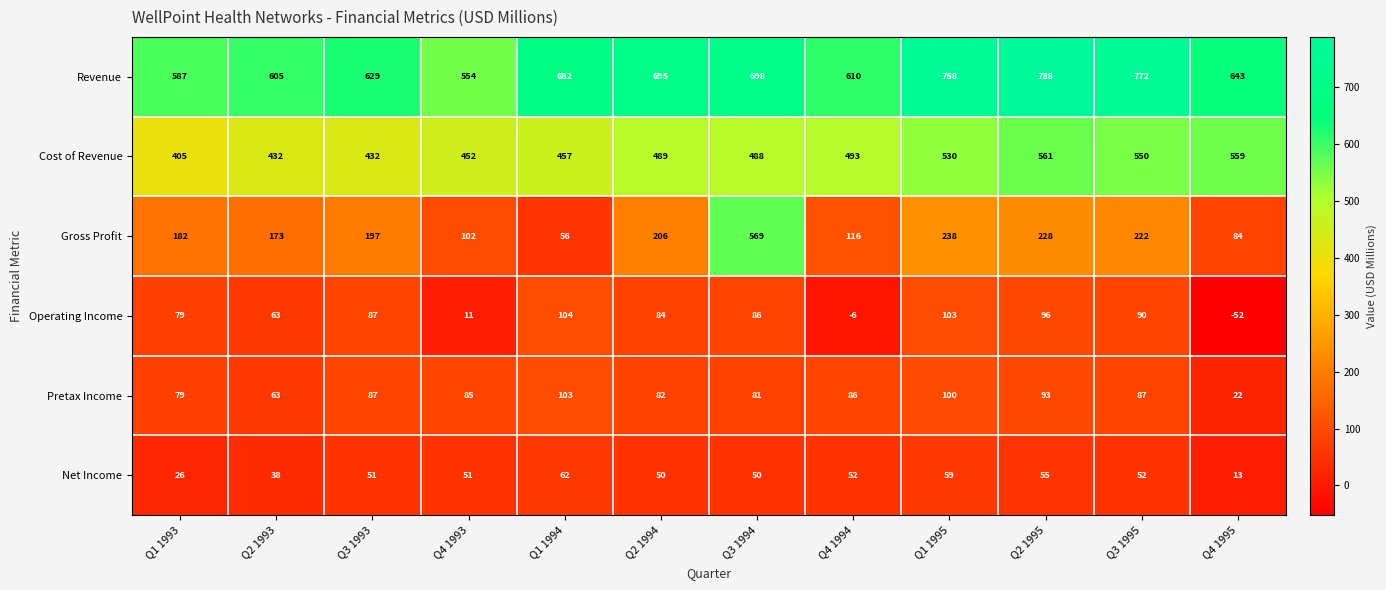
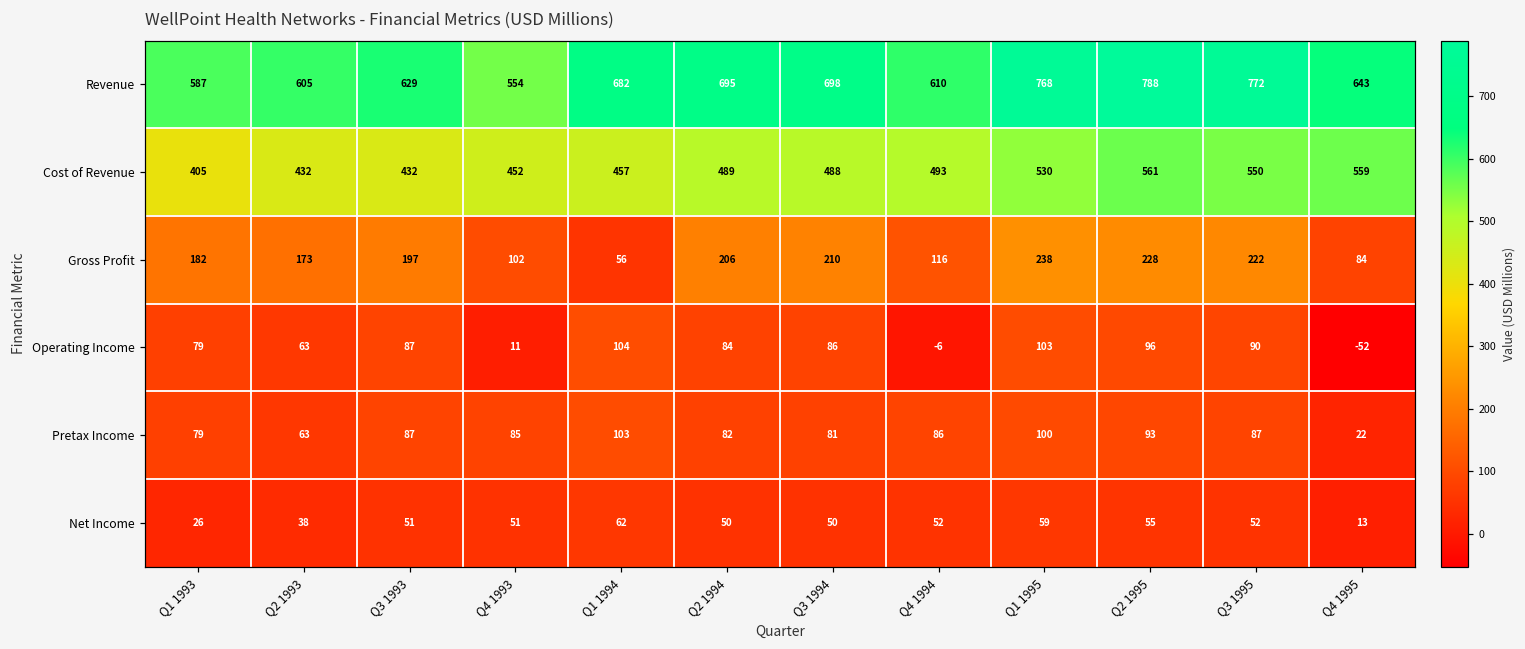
Gross Profit, Q3 1994: 569 -> 210
